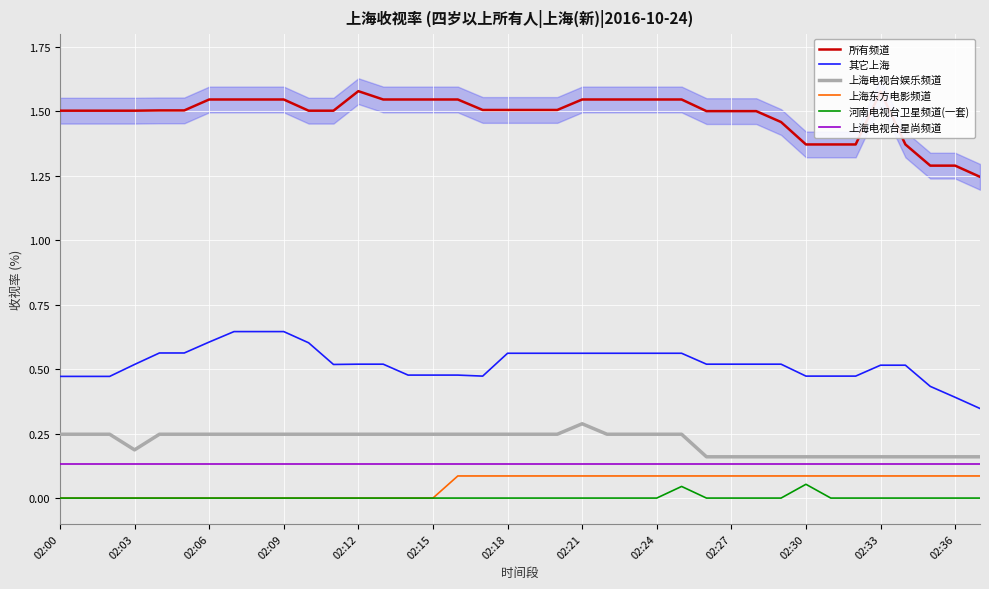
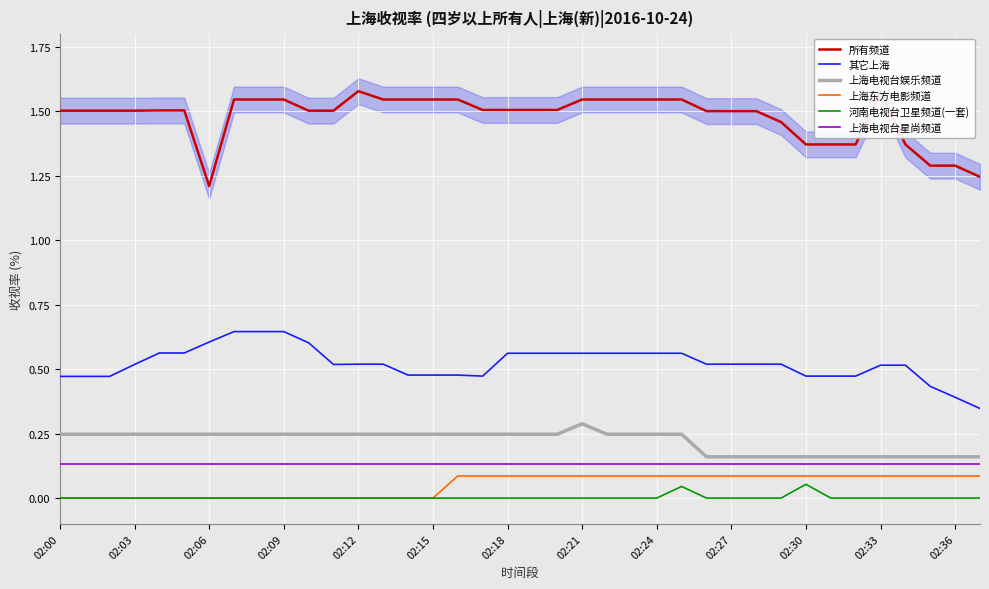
上海电视台娱乐频道, 02:03: 0.19 -> 0.25
所有频道, 02:06: 1.55 -> 1.21
